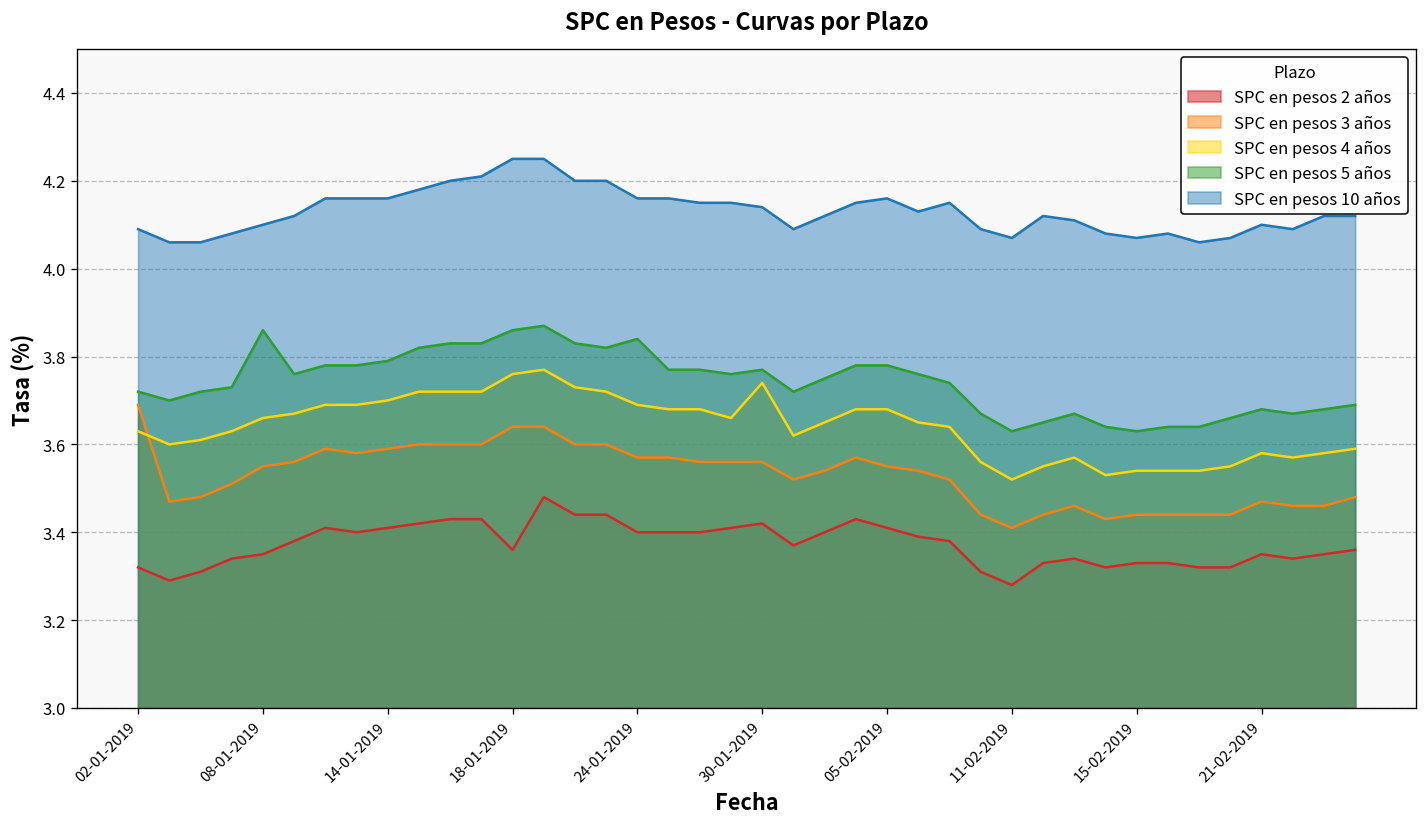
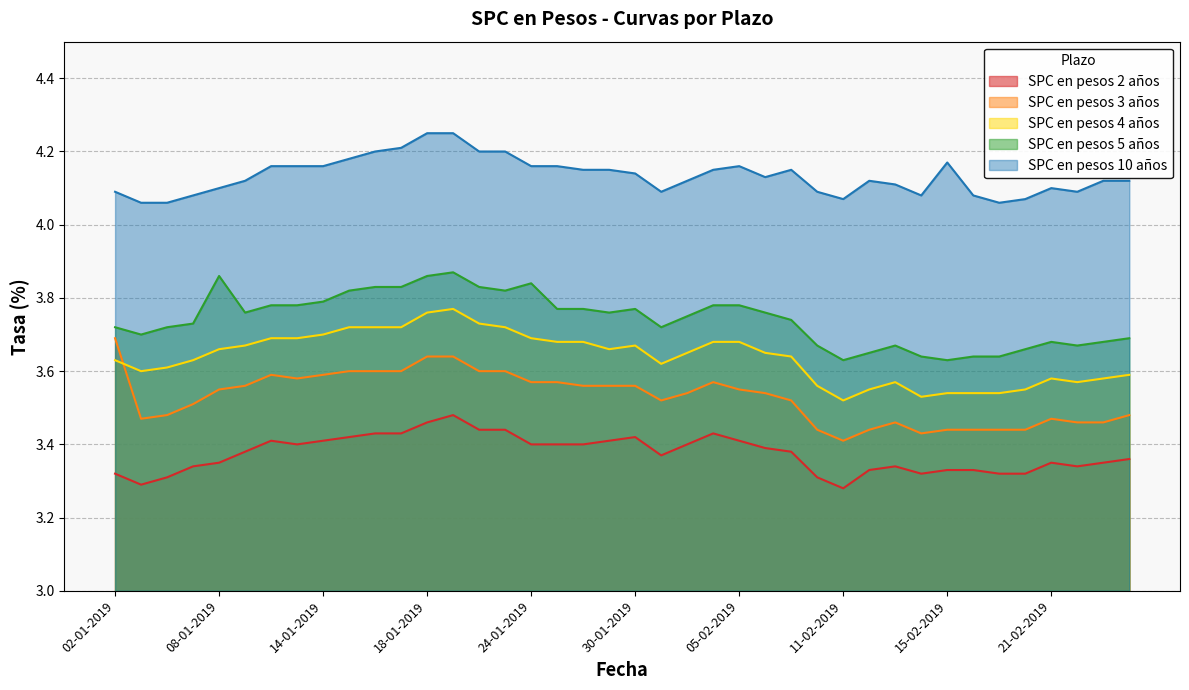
SPC en pesos 2 años, 18-01-2019: 3.36 -> 3.46
SPC en pesos 4 años, 30-01-2019: 3.74 -> 3.67
SPC en pesos 10 años, 15-02-2019: 4.07 -> 4.17
